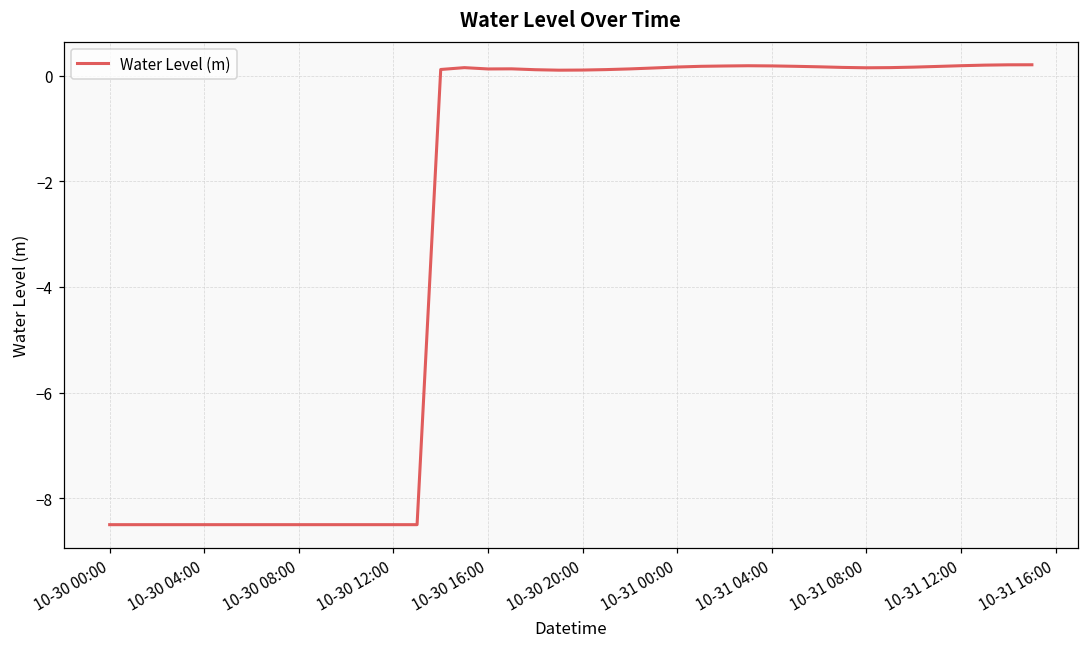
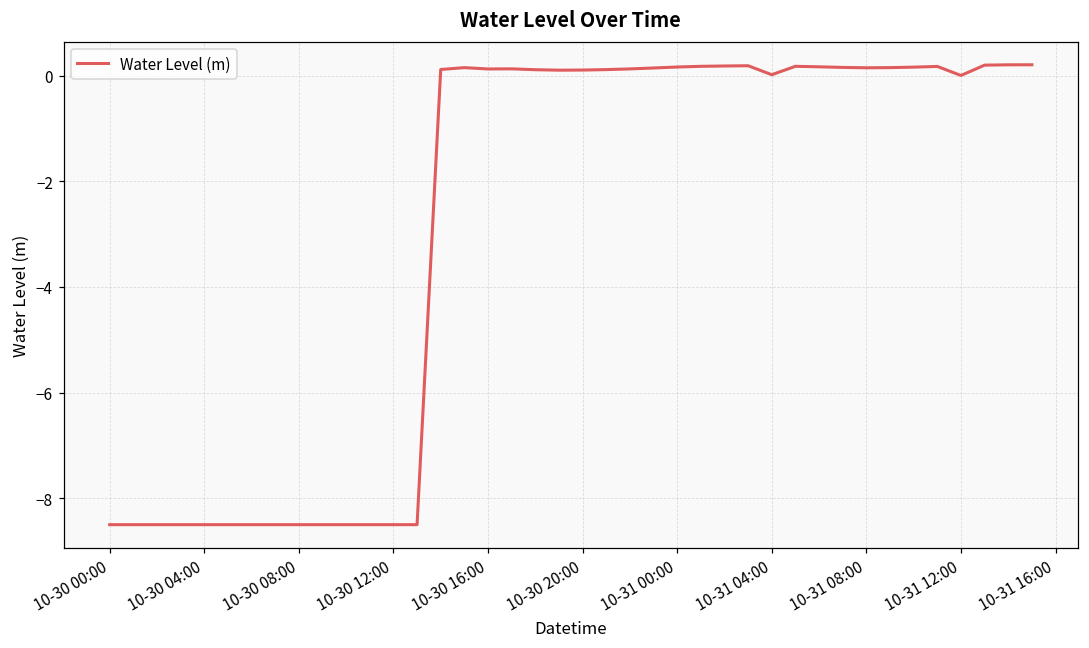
10-31 04:00: 0.2 -> 0.0
10-31 12:00: 0.2 -> 0.0
